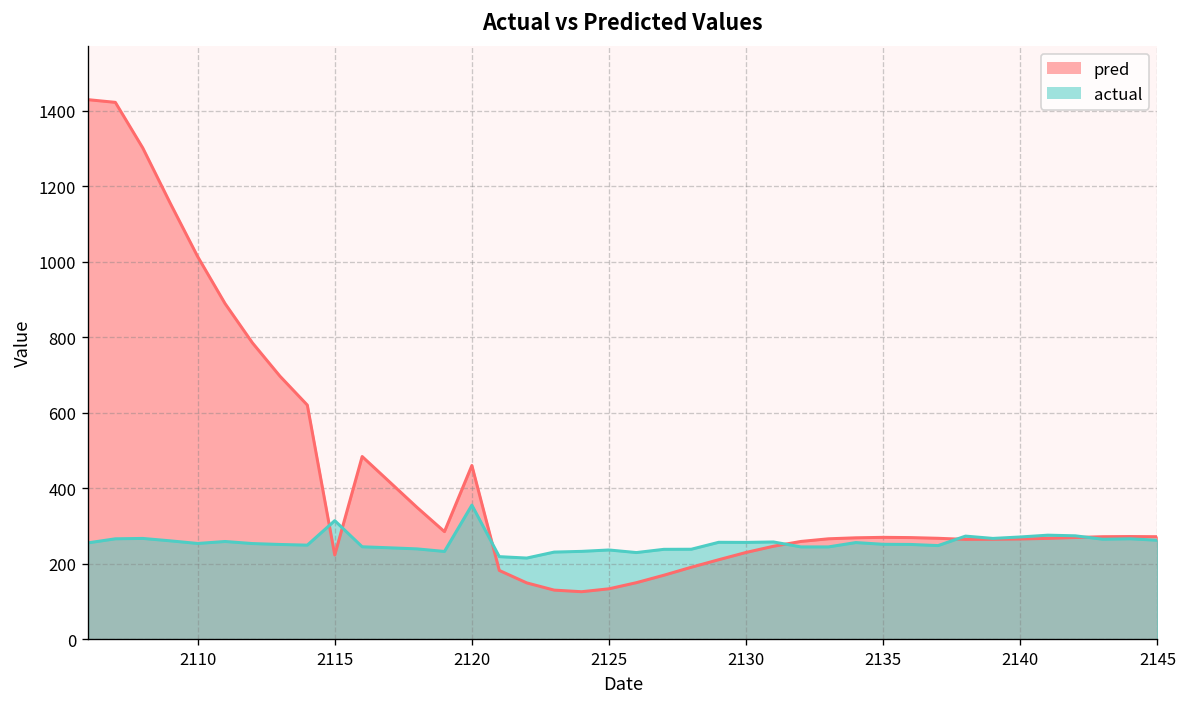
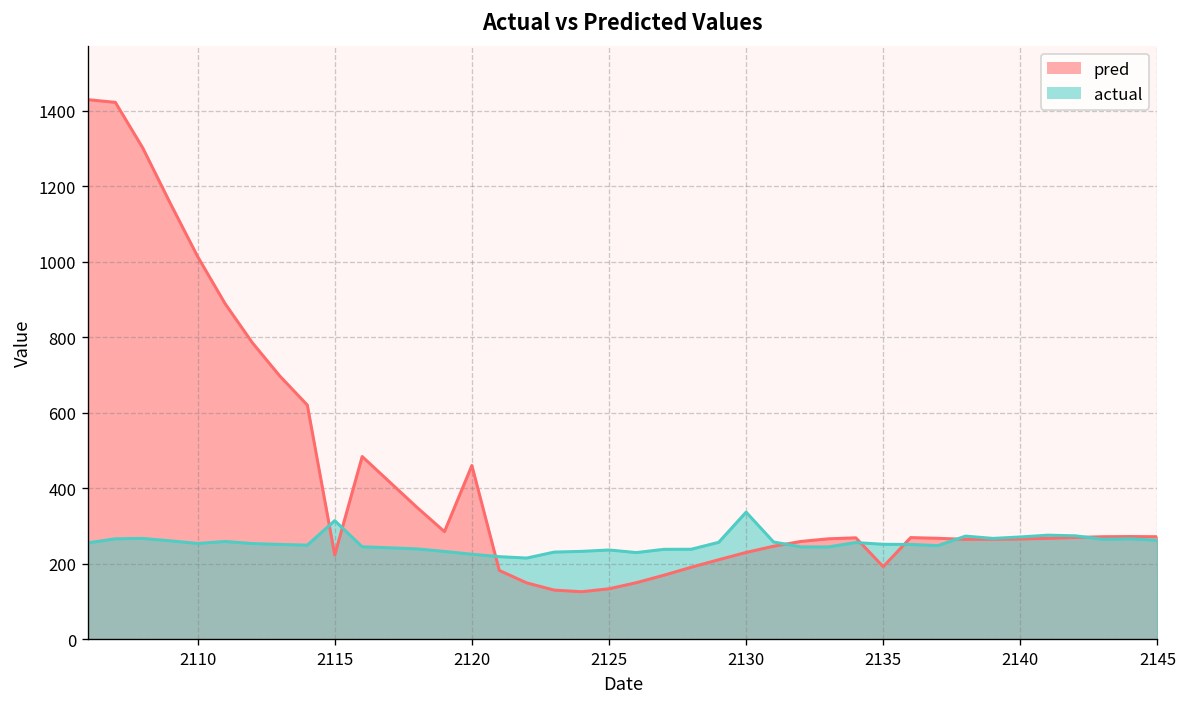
actual, 2120: 360 -> 230
actual, 2130: 260 -> 340
pred, 2135: 270 -> 190
